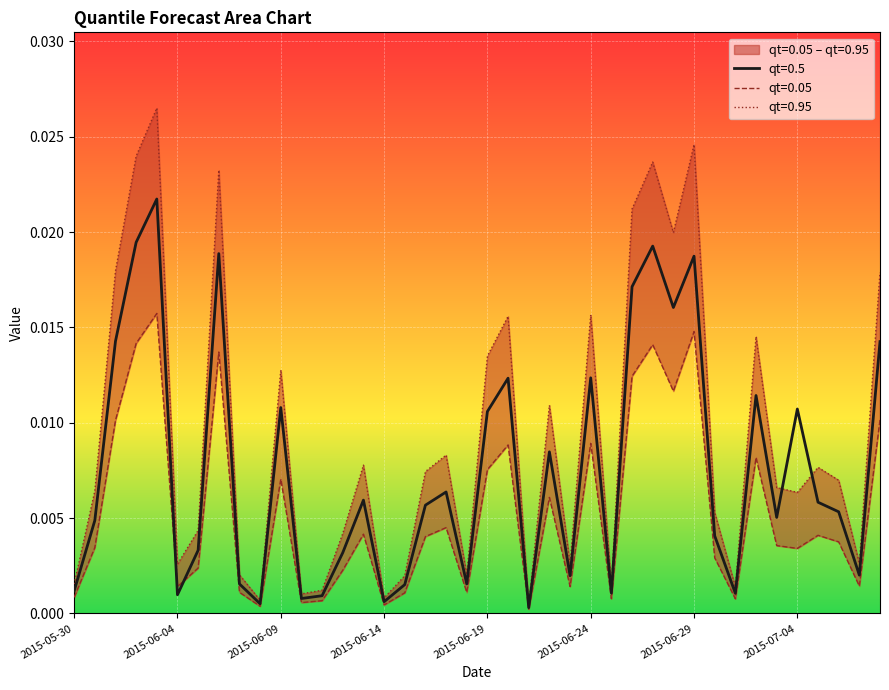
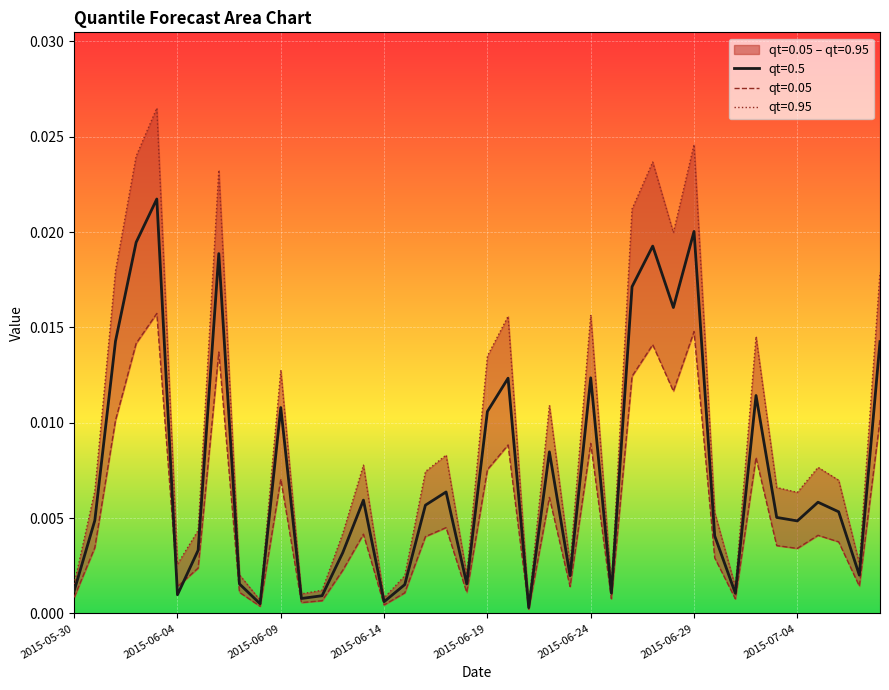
qt=0.5, 2015-06-29: 0.0187 -> 0.0200
qt=0.5, 2015-07-04: 0.0107 -> 0.0049
